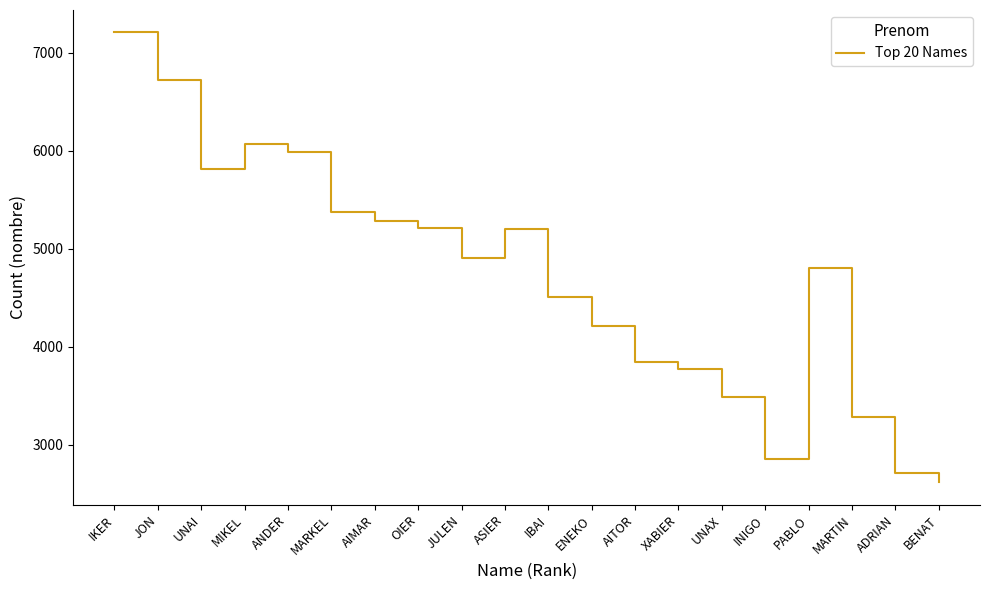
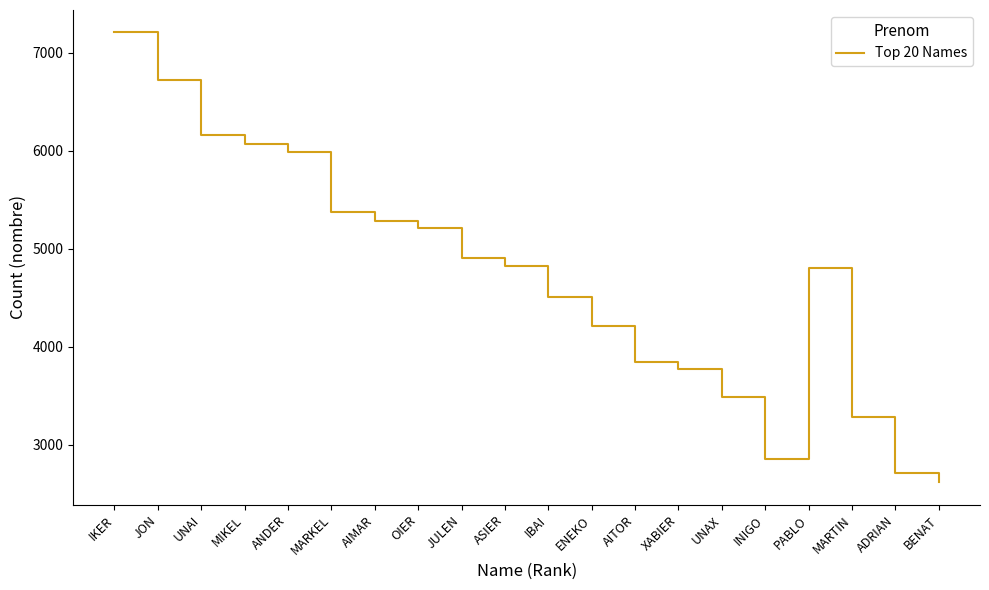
UNAI: 5800 -> 6200
ASIER: 5200 -> 4800
